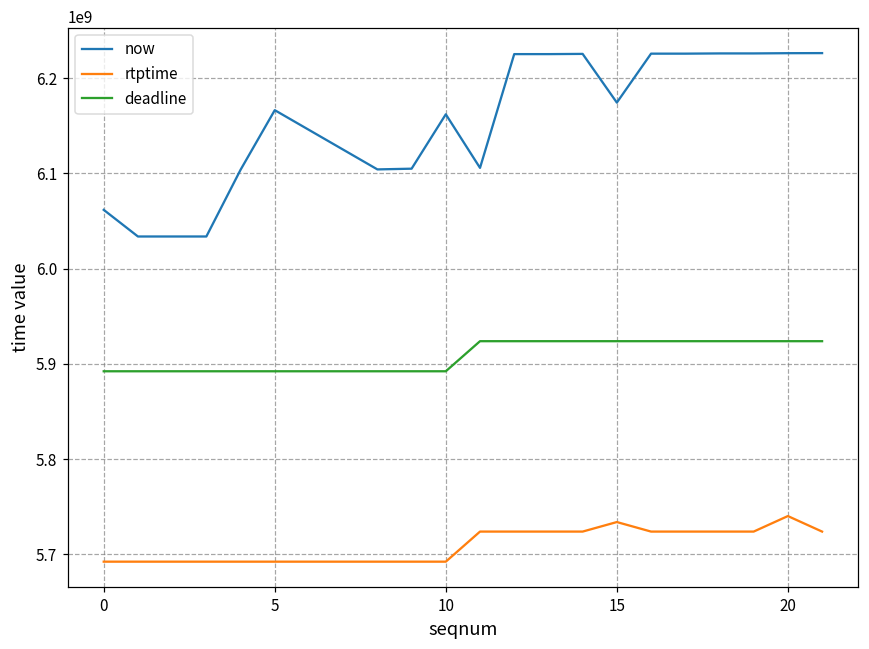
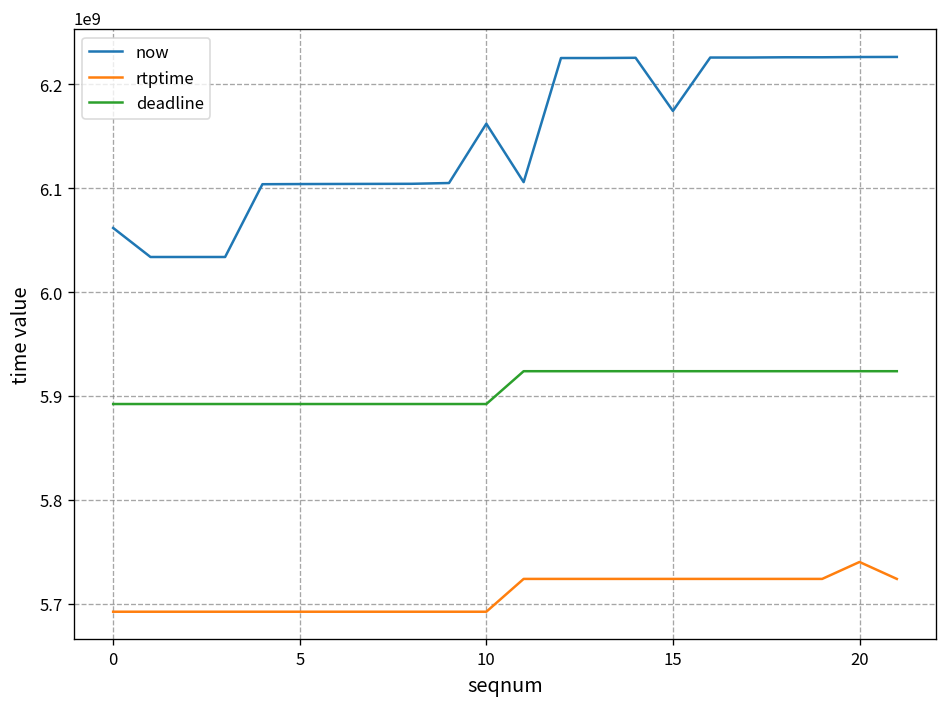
now, 5: 6170000000 -> 6100000000
rtptime, 15: 5730000000 -> 5720000000
